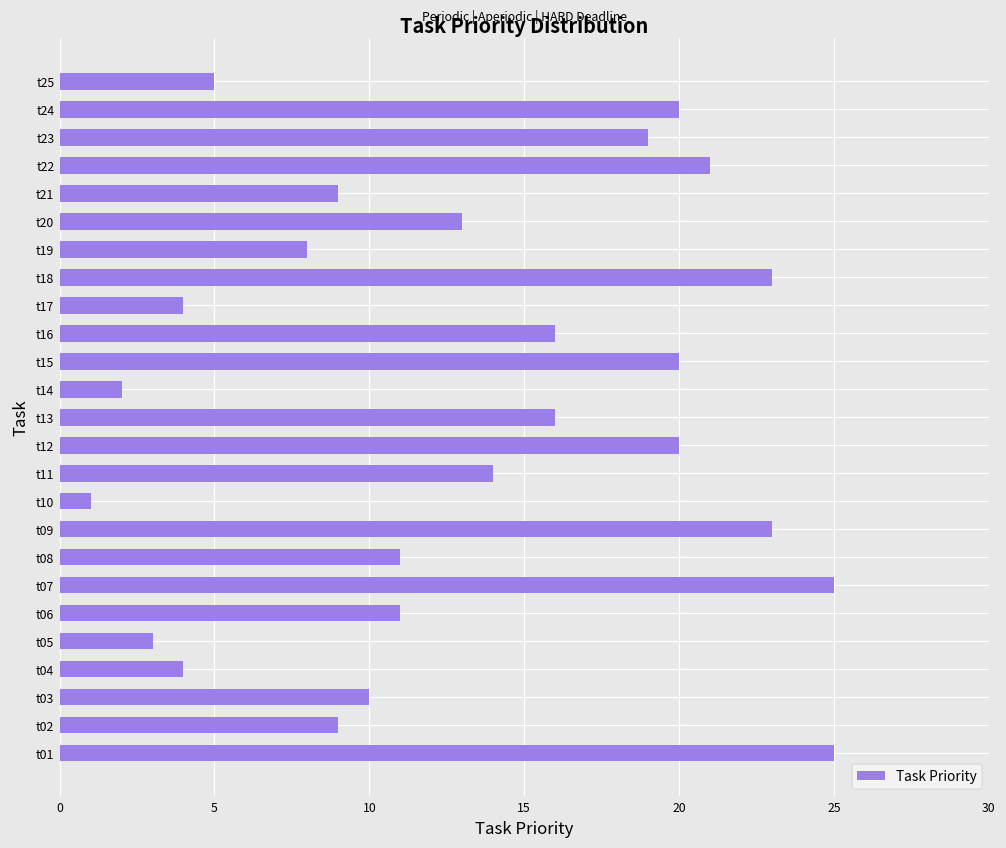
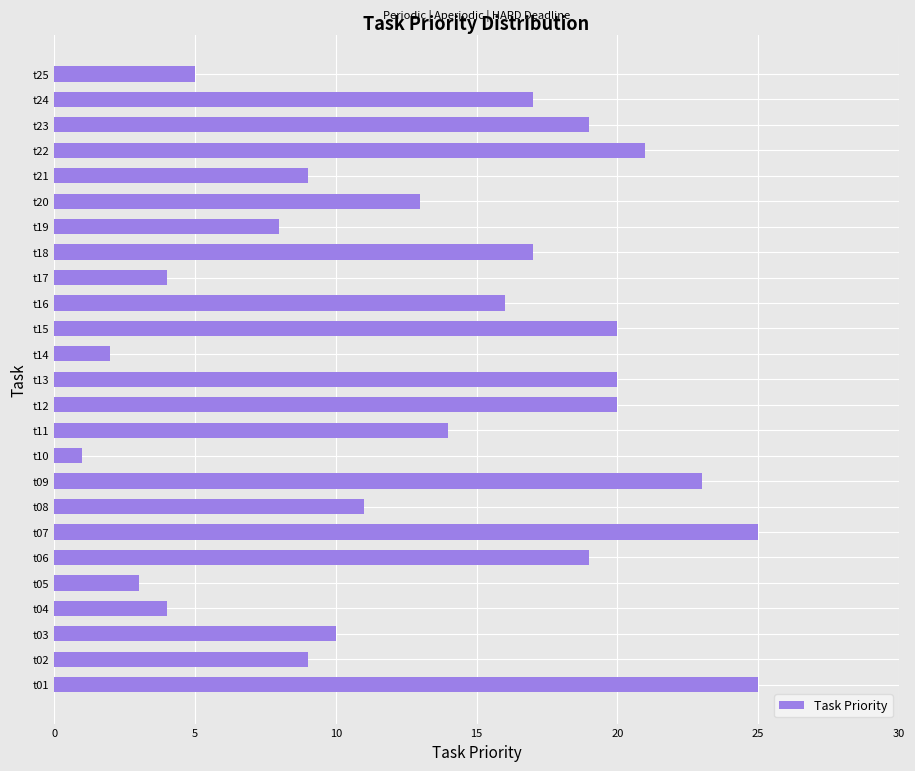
t24: 20 -> 17
t18: 23 -> 17
t13: 16 -> 20
t06: 11 -> 19
